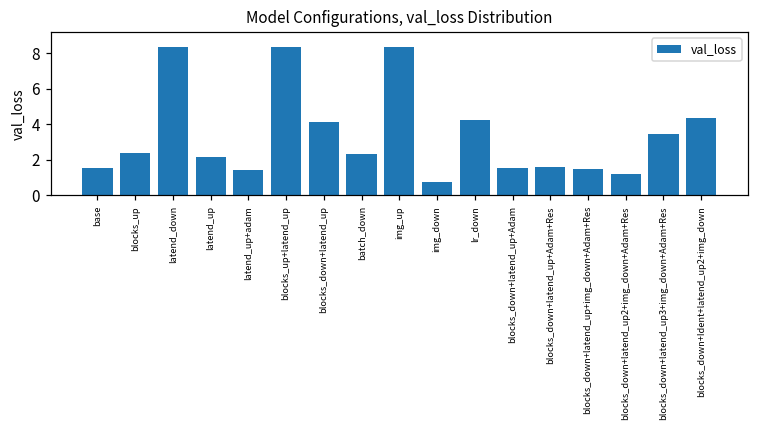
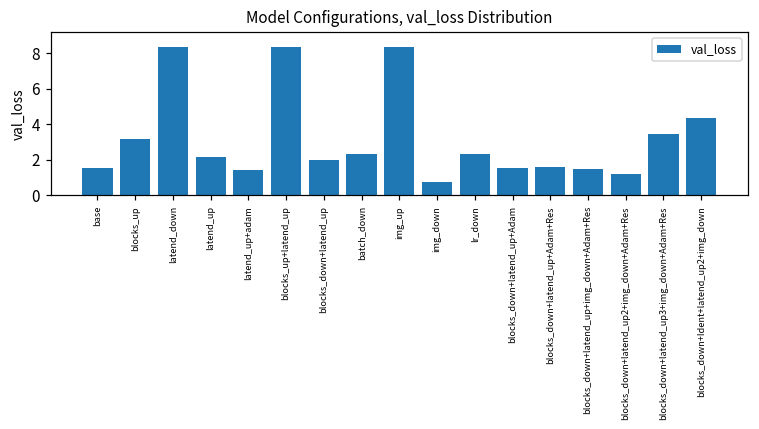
blocks_up: 2.4 -> 3.2
blocks_down+latend_up: 4.1 -> 2.0
lr_down: 4.3 -> 2.3
